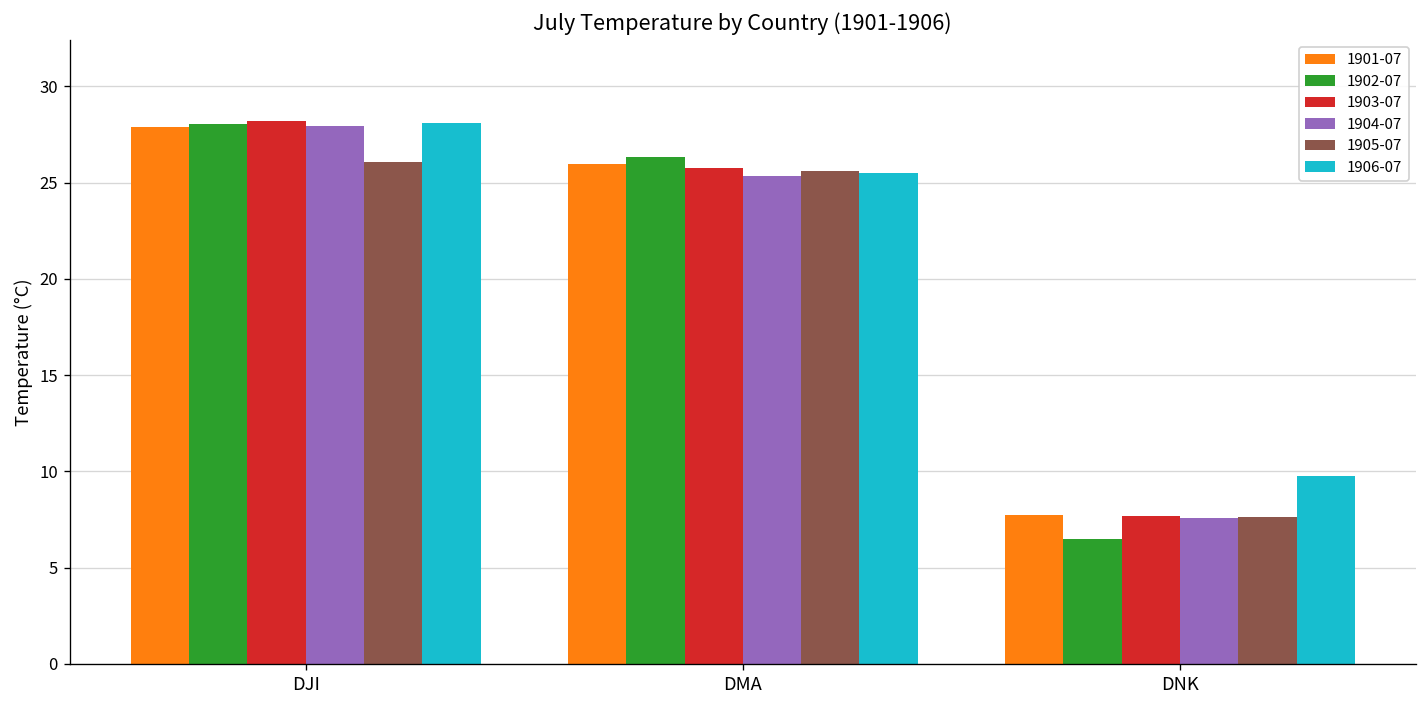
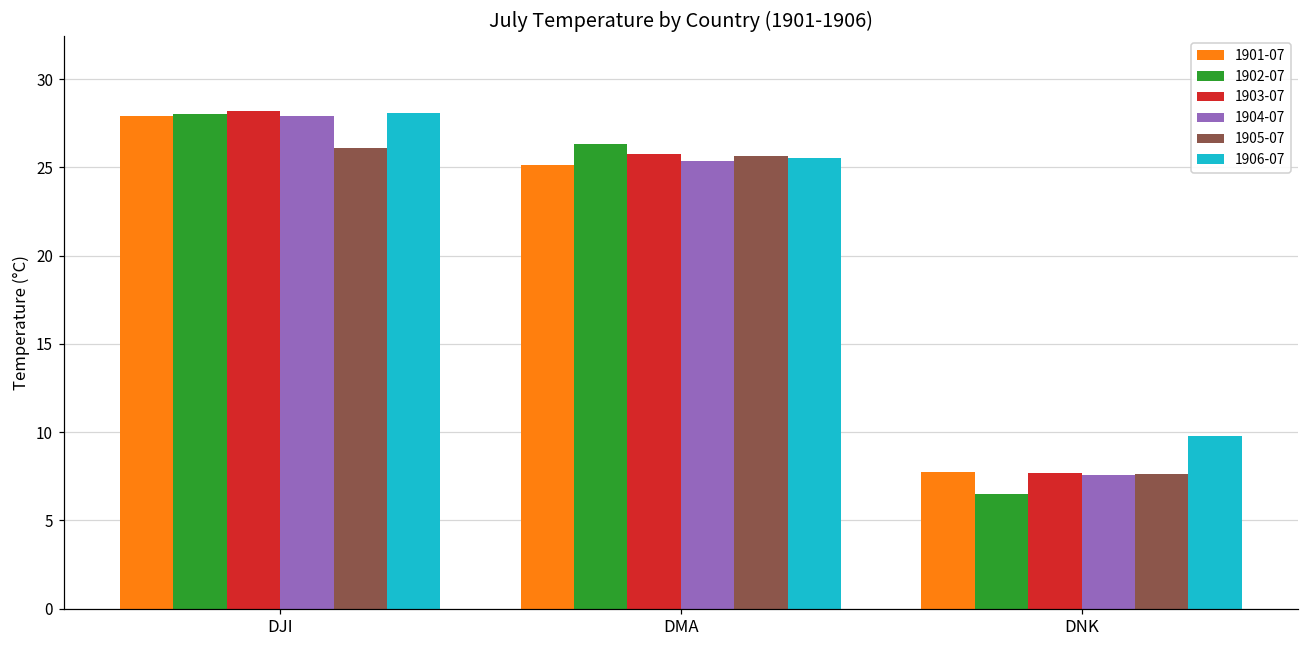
1901-07, DMA: 26.0 -> 25.1
